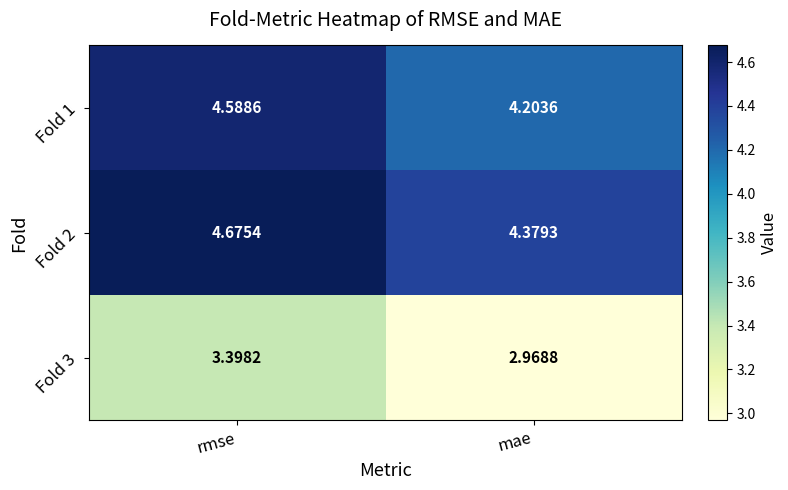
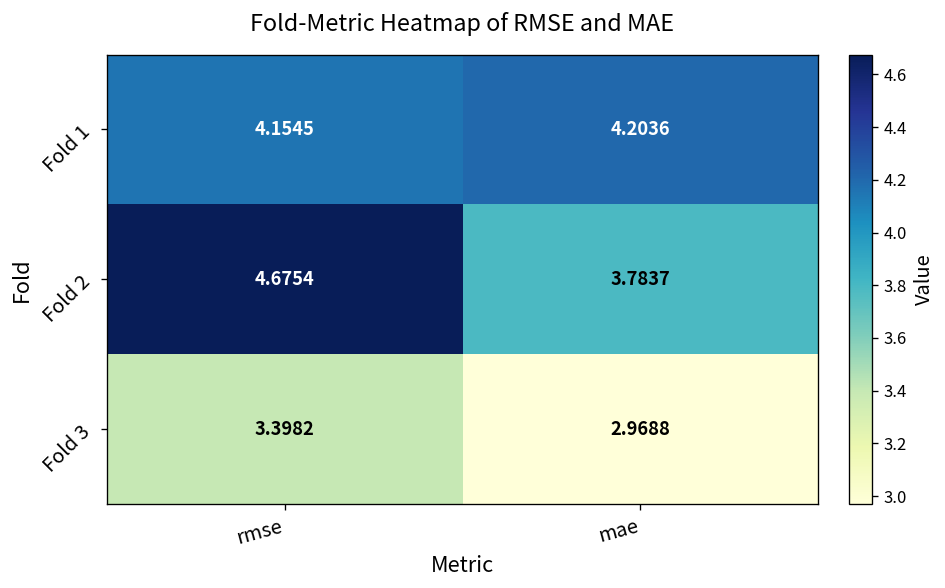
Fold 1, rmse: 4.5886 -> 4.1545
Fold 2, mae: 4.3793 -> 3.7837
